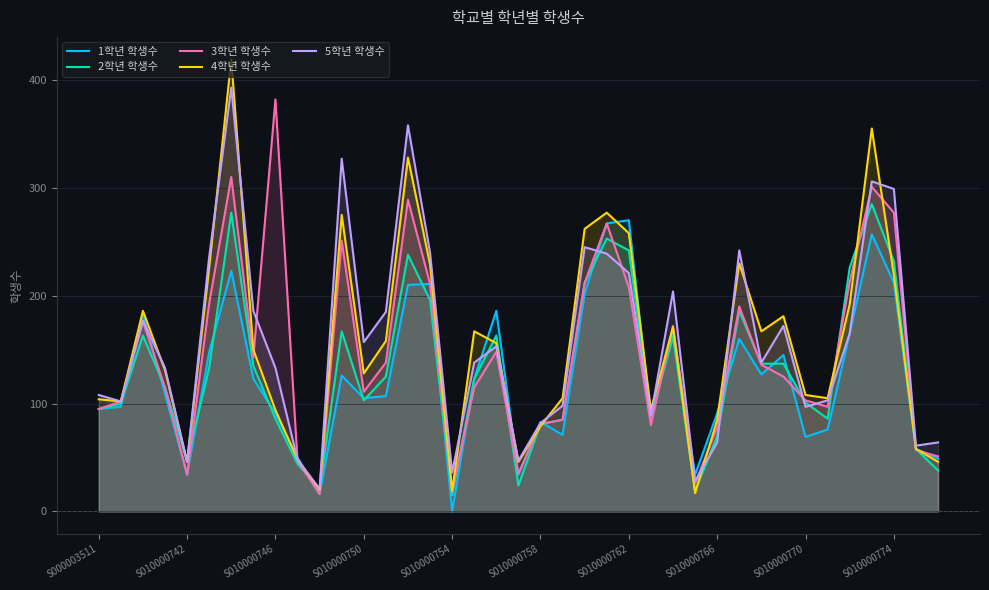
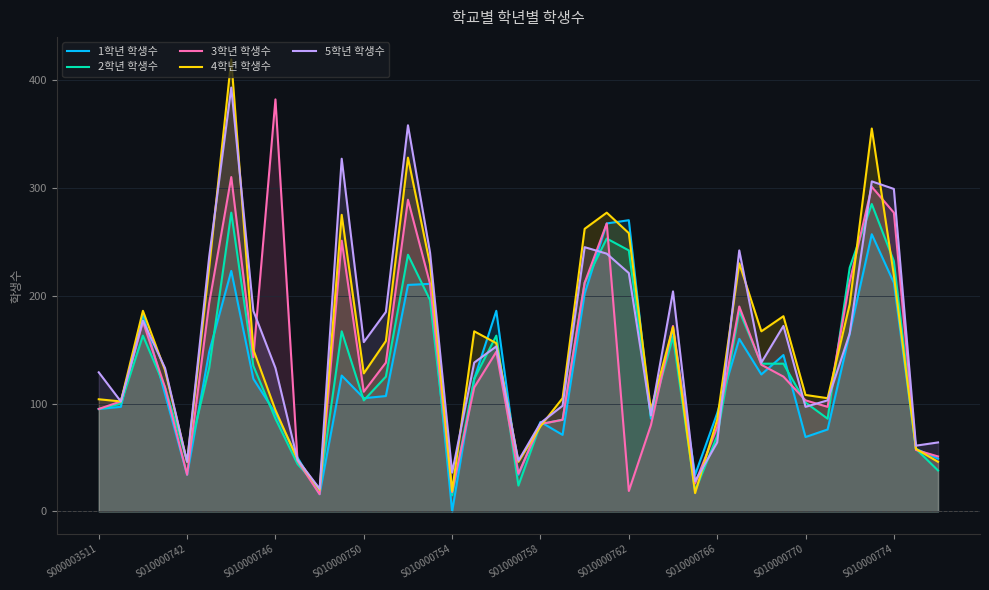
5학년 학생수, S000003511: 108 -> 129
3학년 학생수, S010000762: 208 -> 19
